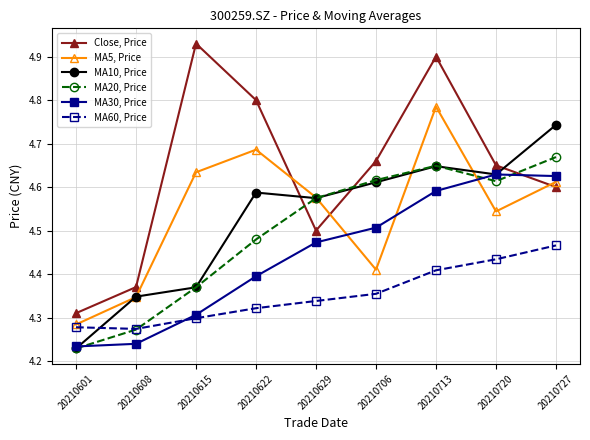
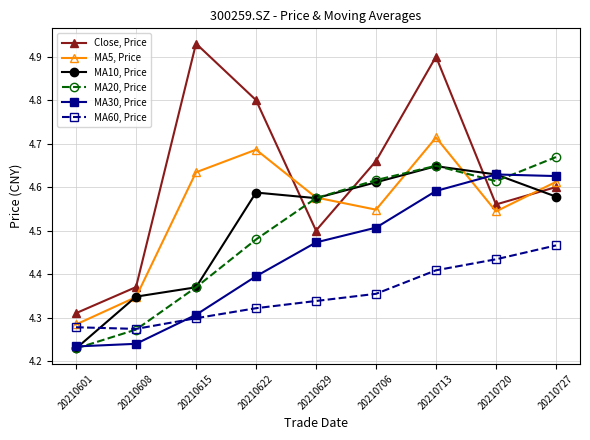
MA5, Price, 20210706: 4.41 -> 4.55
MA5, Price, 20210713: 4.79 -> 4.71
Close, Price, 20210720: 4.65 -> 4.56
MA10, Price, 20210727: 4.74 -> 4.58
